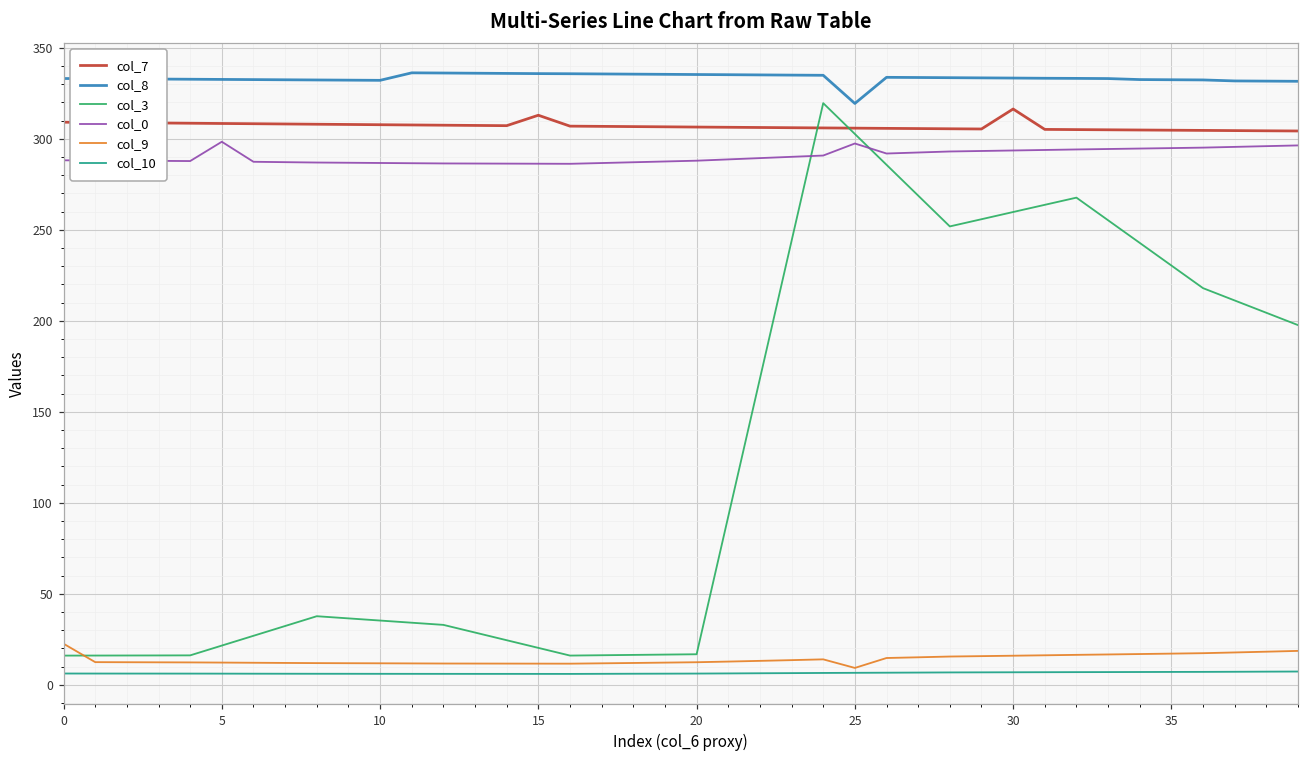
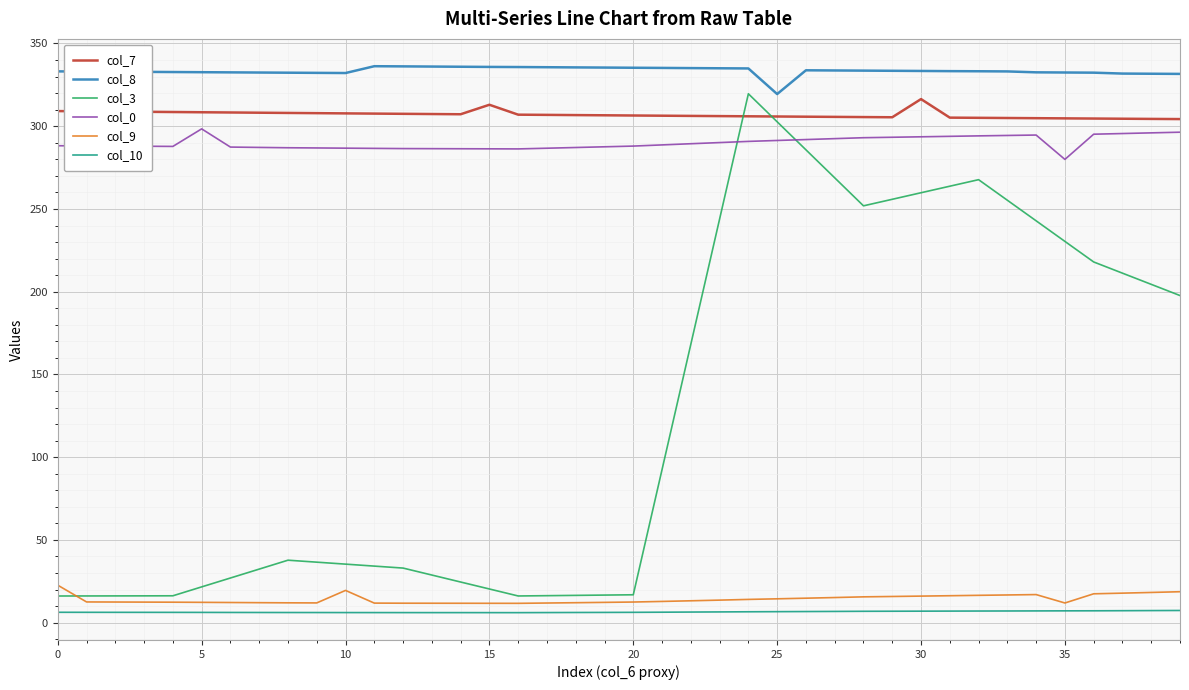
col_9, 10: 12 -> 19
col_0, 25: 297 -> 291
col_9, 25: 9 -> 14
col_0, 35: 295 -> 280
col_9, 35: 17 -> 12
